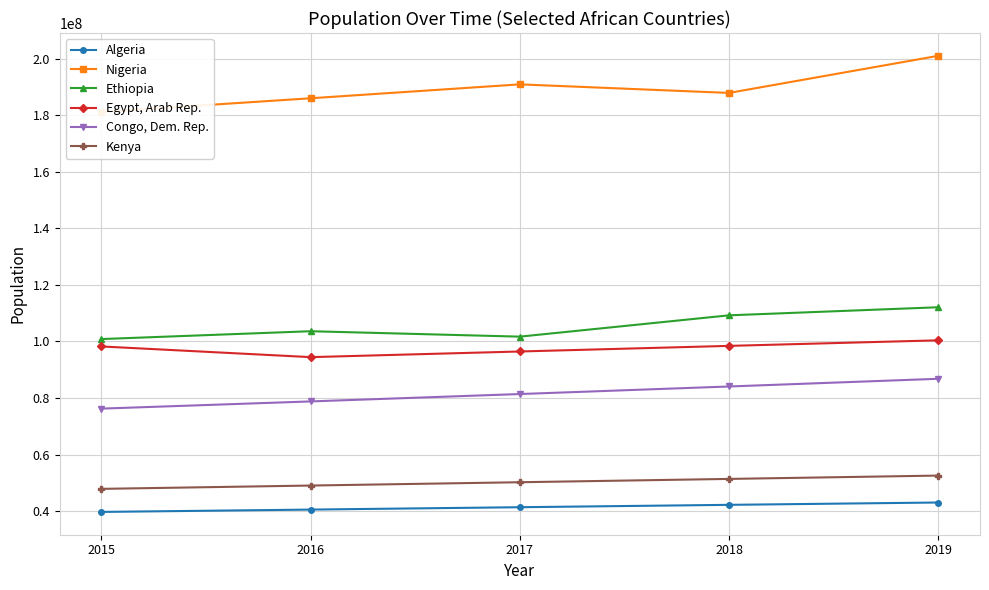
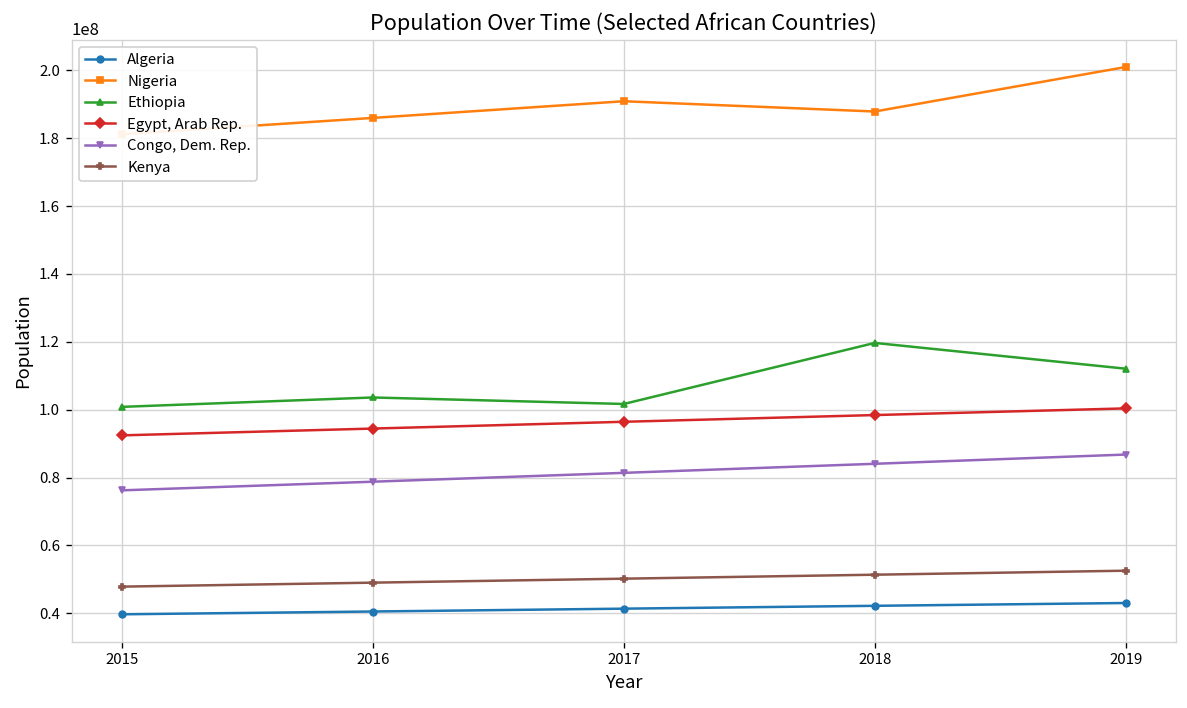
Egypt, Arab Rep., 2015: 98000000 -> 92000000
Ethiopia, 2018: 109000000 -> 120000000
